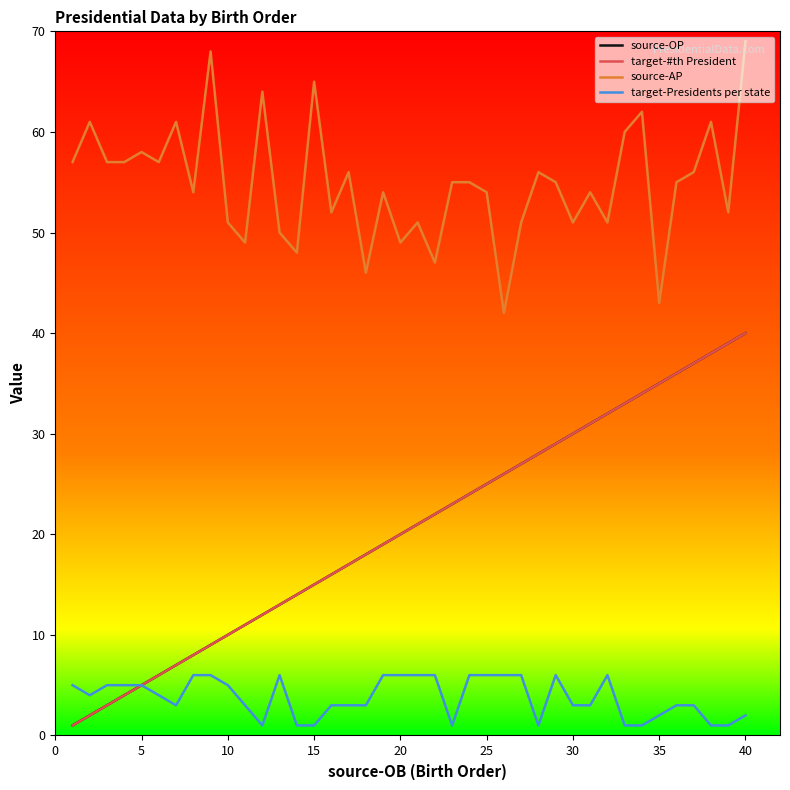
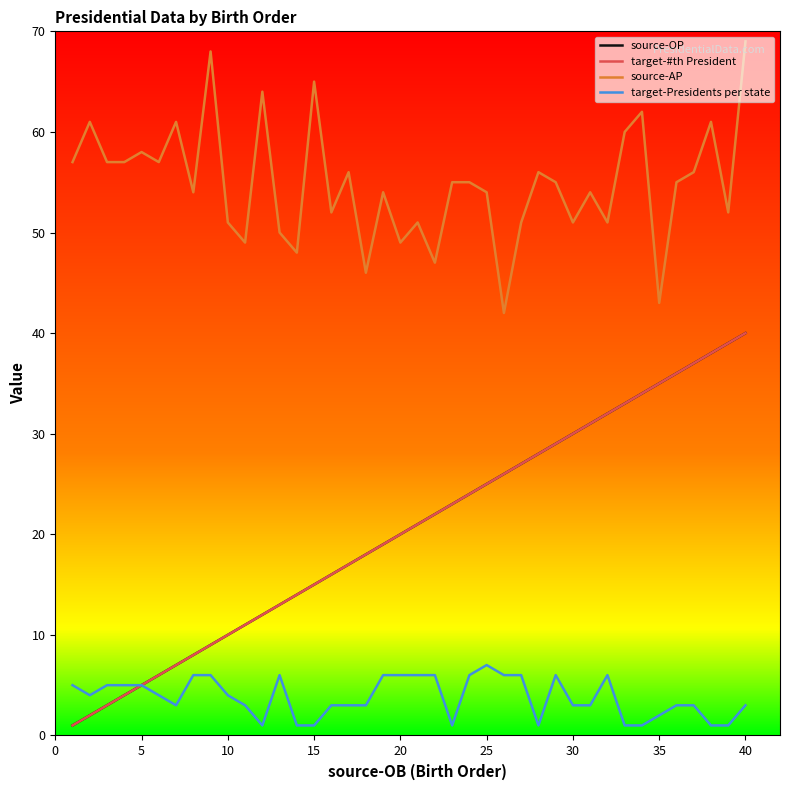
target-Presidents per state, 10: 5 -> 4
target-Presidents per state, 25: 6 -> 7
target-Presidents per state, 40: 2 -> 3
